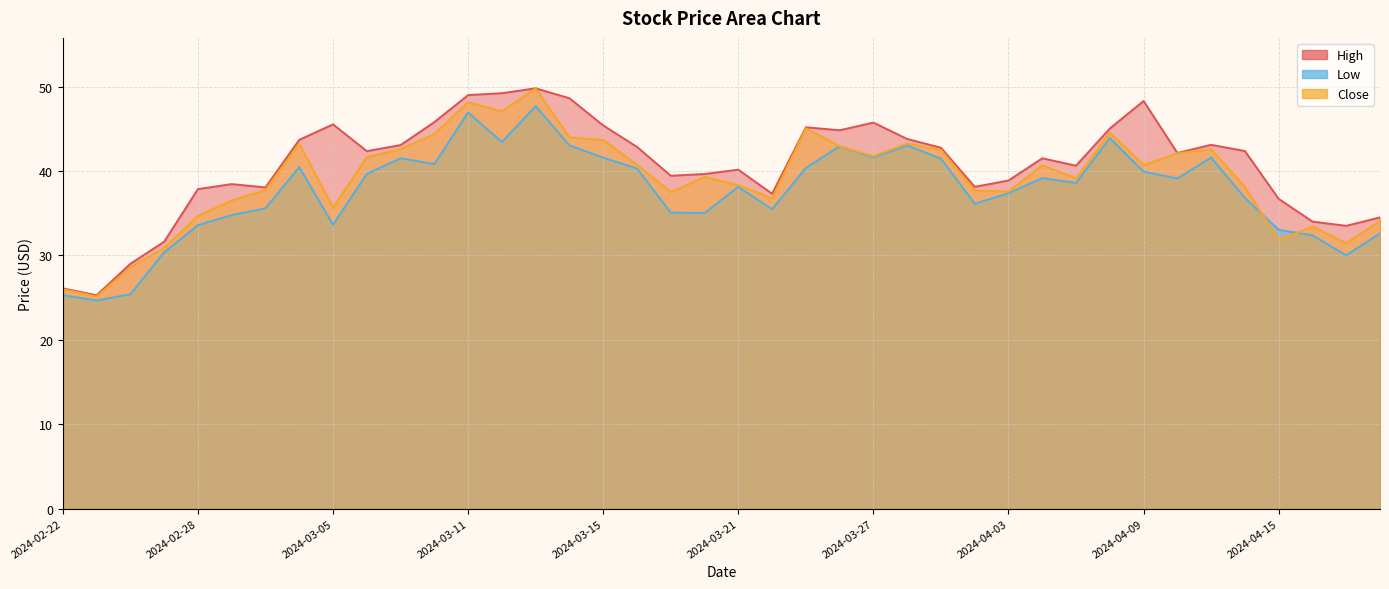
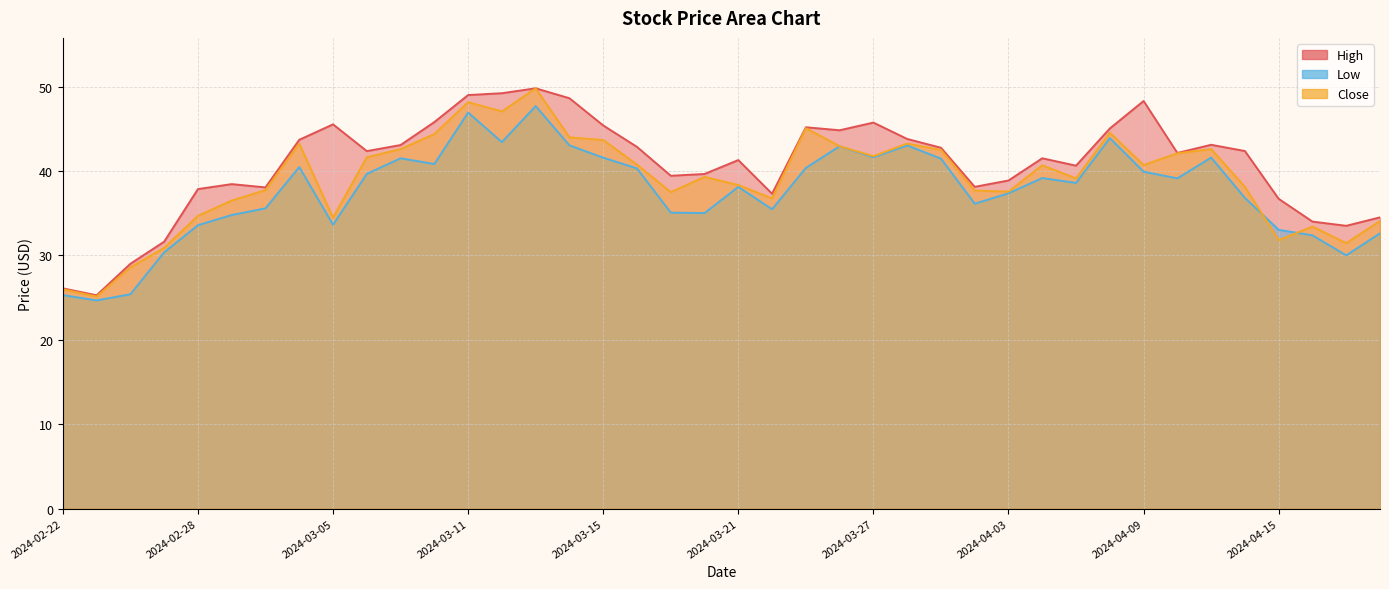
Close, 2024-03-05: 36 -> 34
High, 2024-03-21: 40 -> 41
